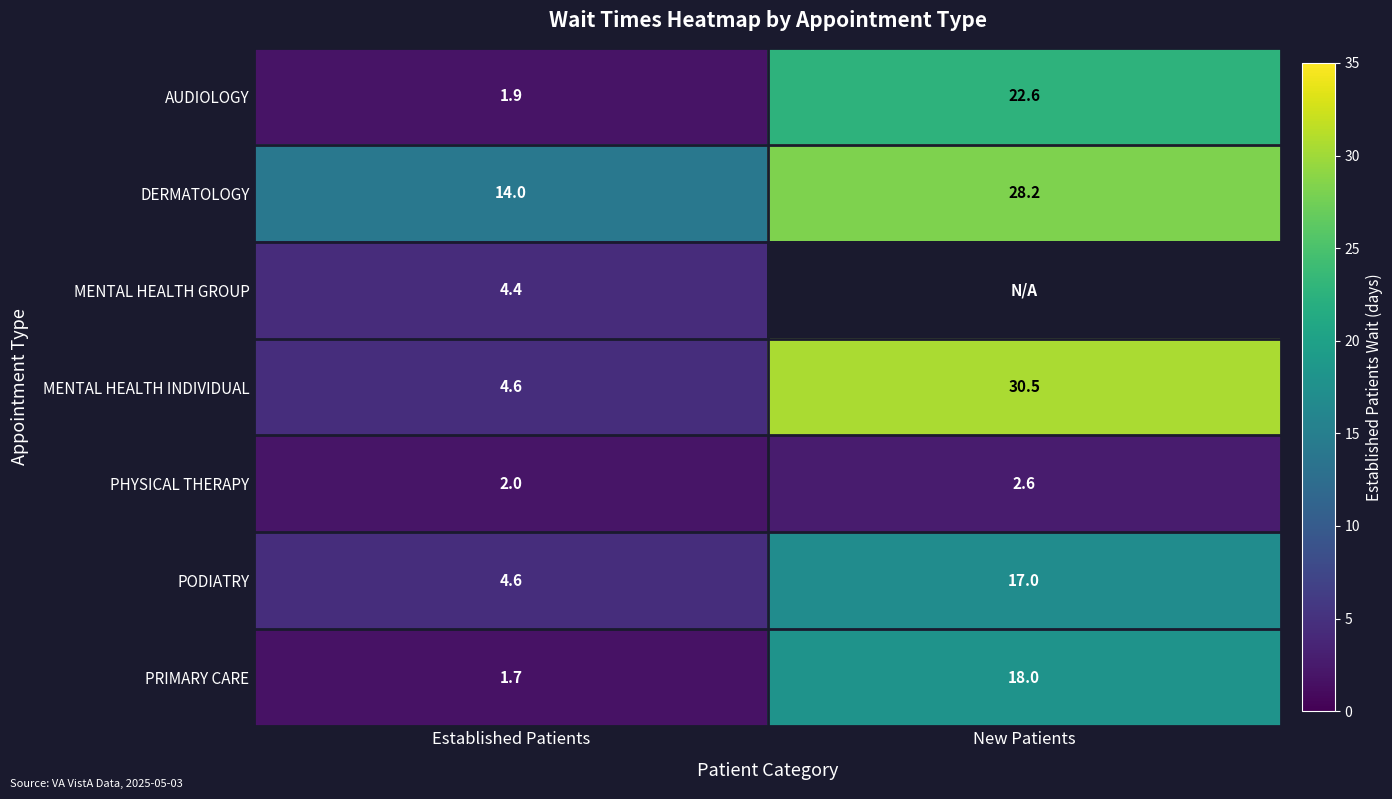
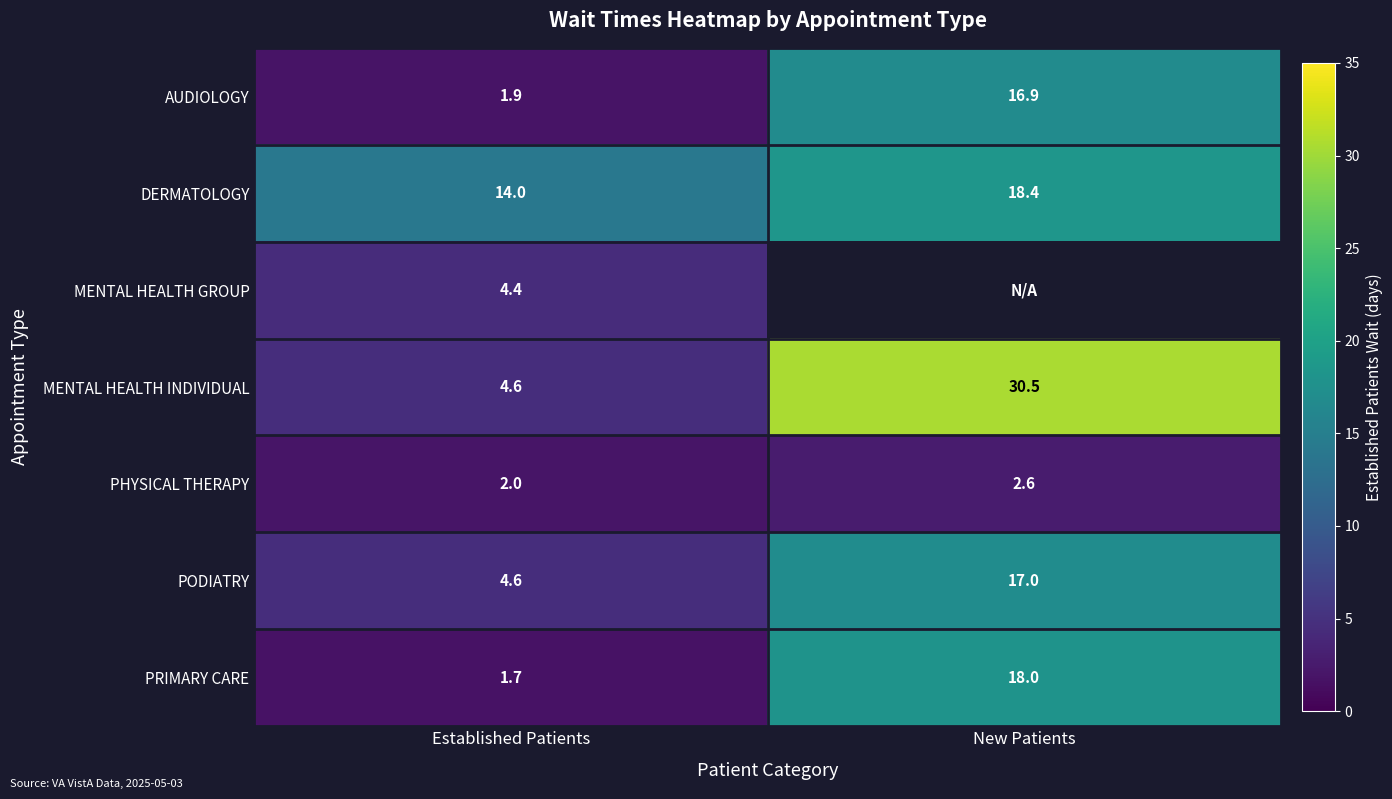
AUDIOLOGY, New Patients: 22.6 -> 16.9
DERMATOLOGY, New Patients: 28.2 -> 18.4
